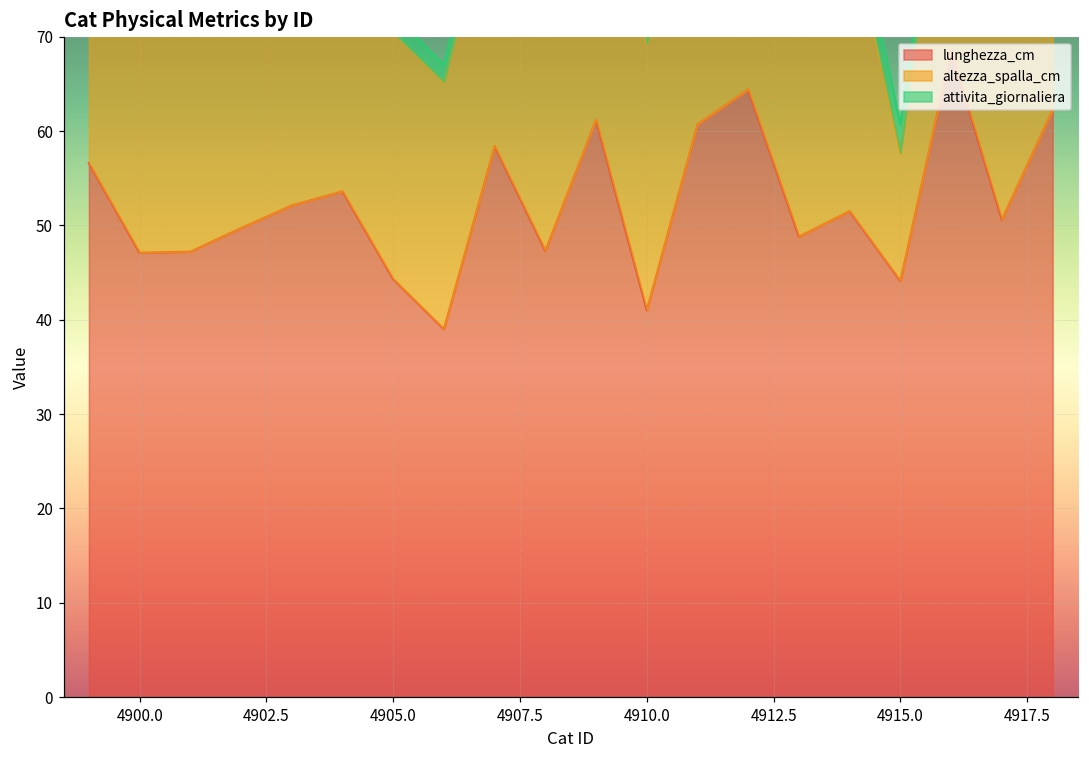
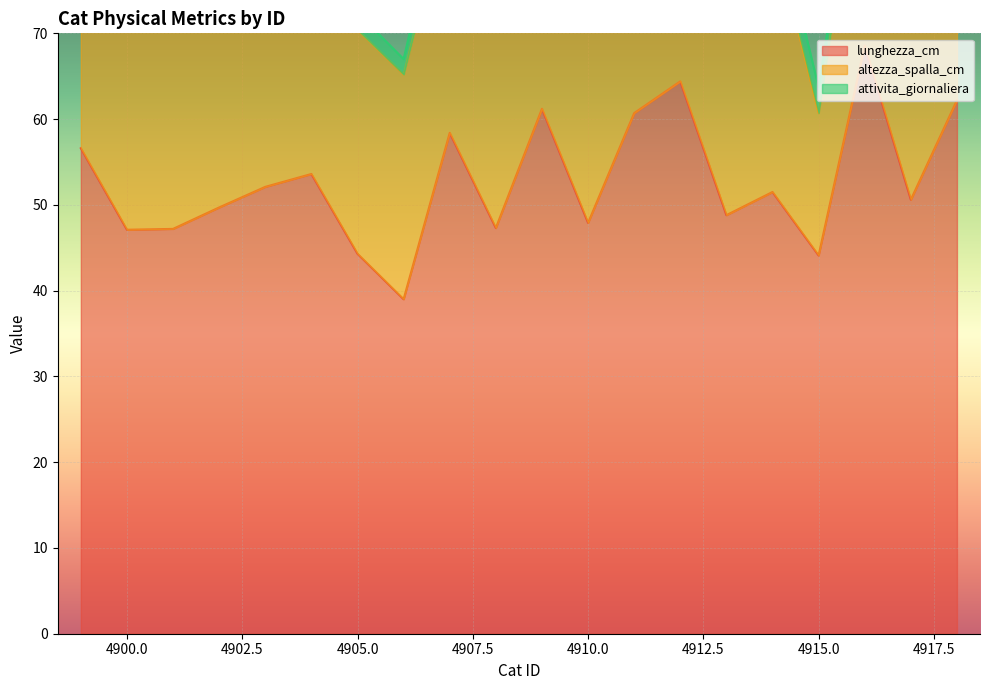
lunghezza_cm, 4910.0: 41 -> 48
altezza_spalla_cm, 4915.0: 14 -> 17
